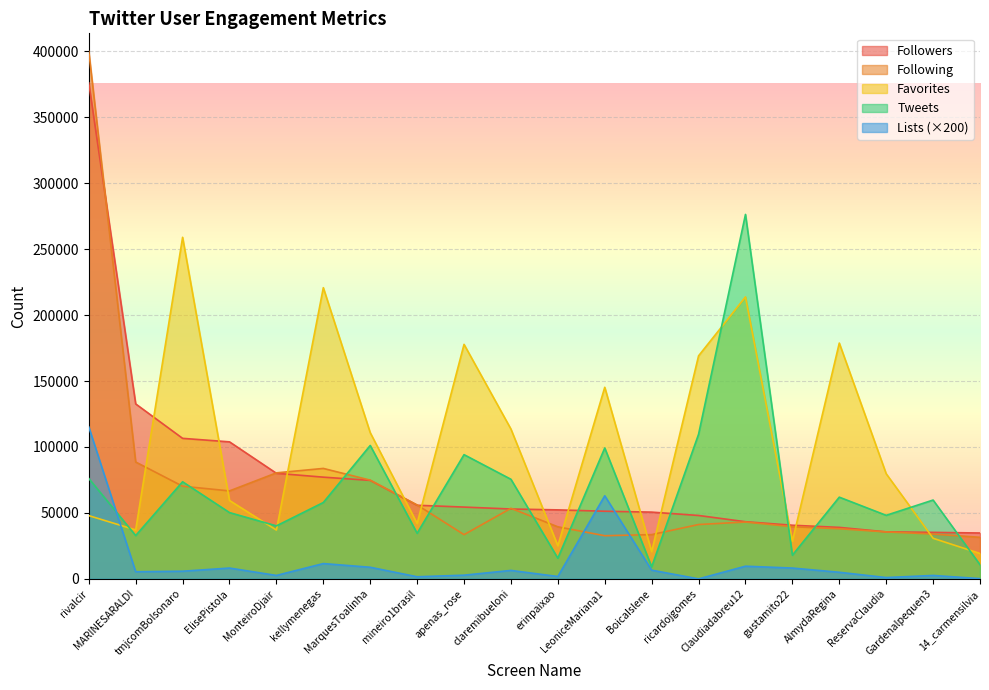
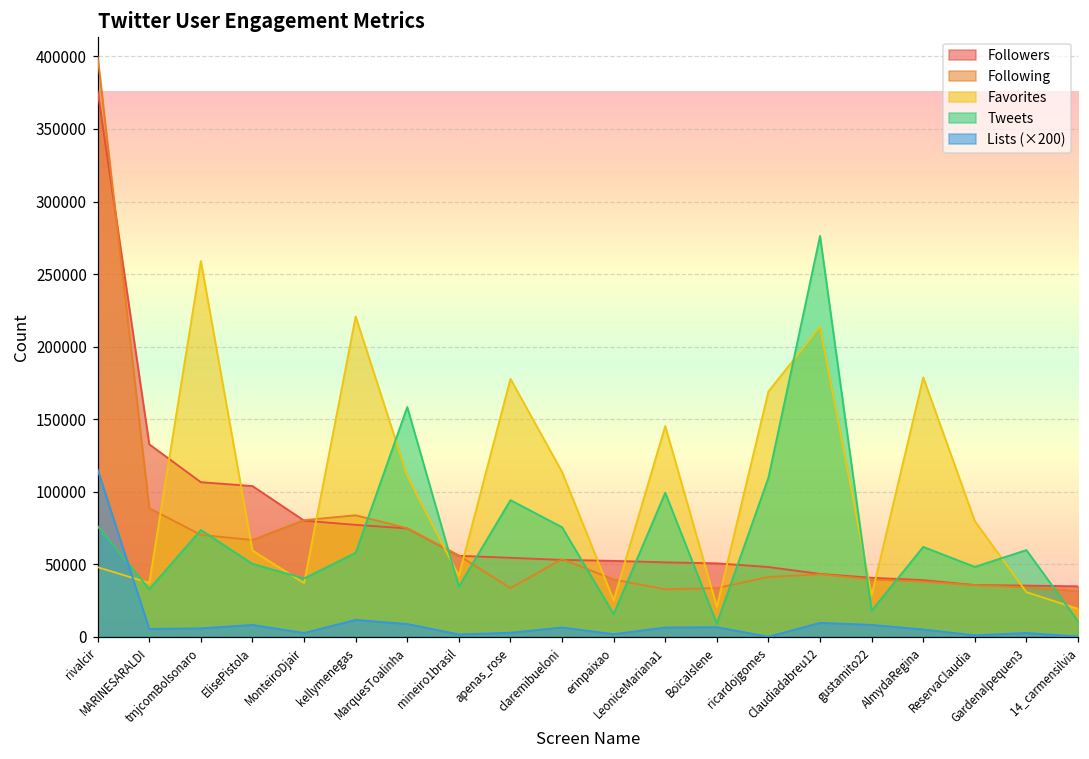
Tweets, MarquesToalinha: 101000 -> 158000
Lists (×200), LeoniceMariana1: 63000 -> 6000
